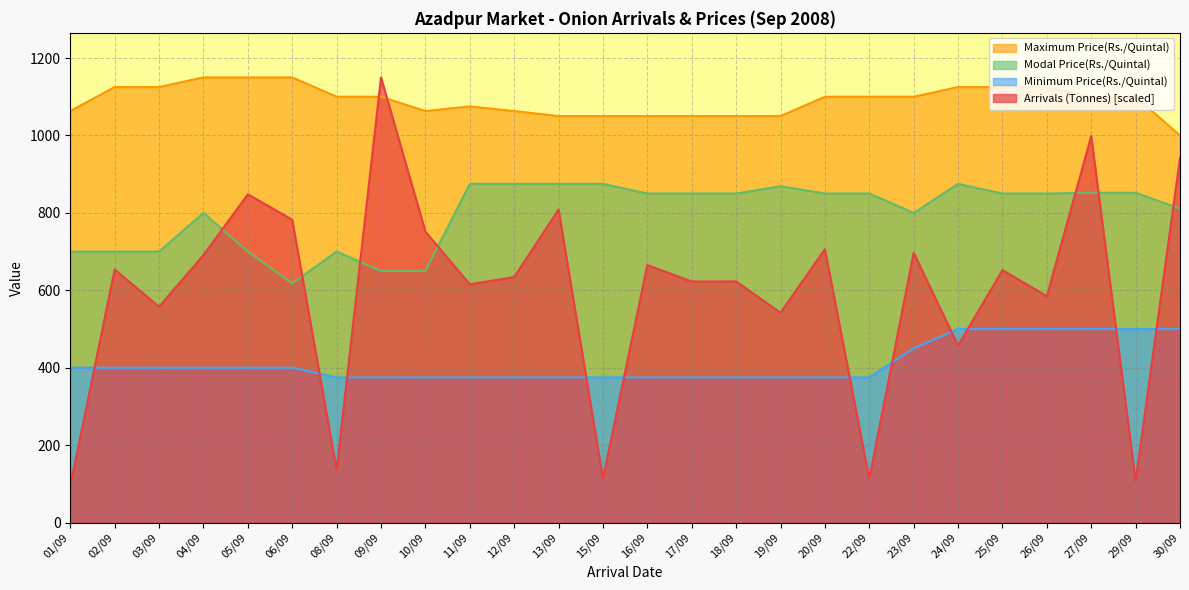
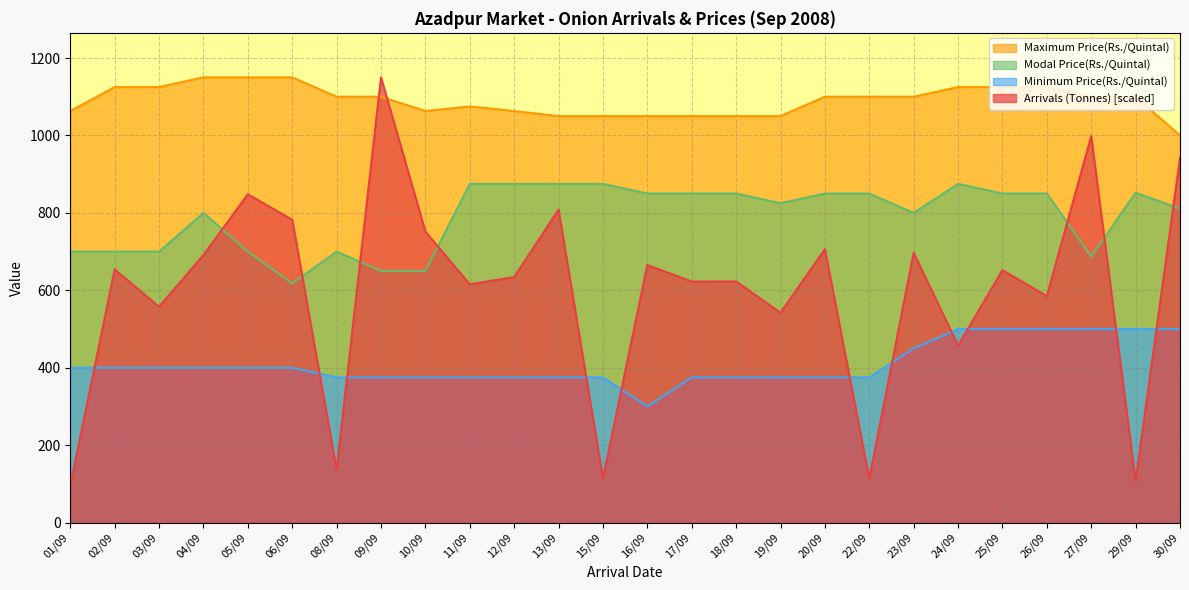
Minimum Price(Rs./Quintal), 16/09: 380 -> 300
Modal Price(Rs./Quintal), 19/09: 870 -> 830
Modal Price(Rs./Quintal), 27/09: 850 -> 690
